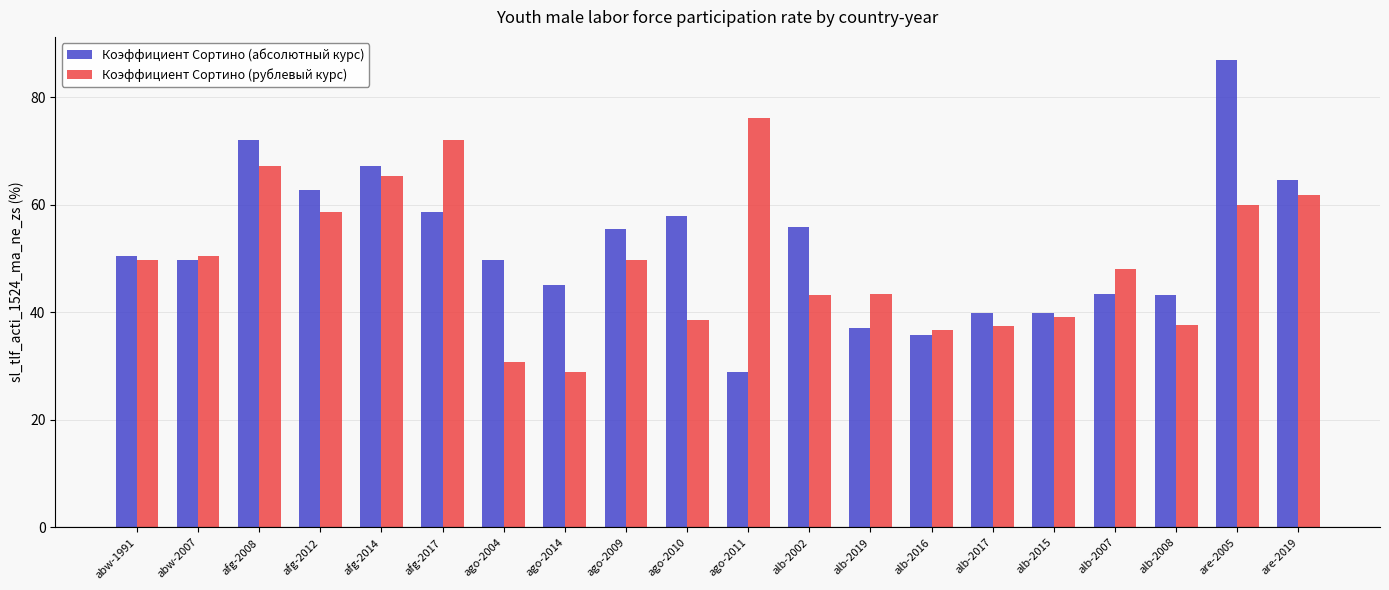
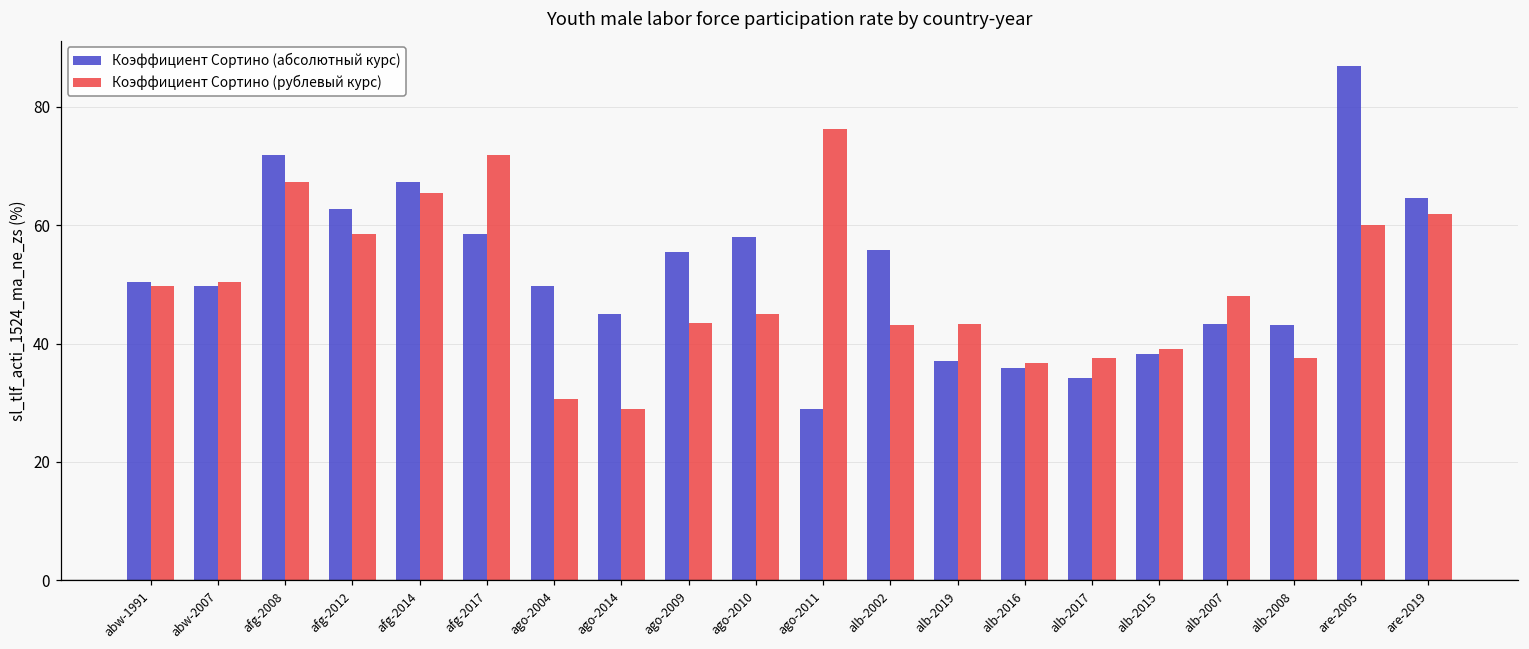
Коэффициент Сортино (рублевый курс), ago-2009: 50 -> 44
Коэффициент Сортино (рублевый курс), ago-2010: 39 -> 45
Коэффициент Сортино (абсолютный курс), alb-2017: 40 -> 34
Коэффициент Сортино (абсолютный курс), alb-2015: 40 -> 38
